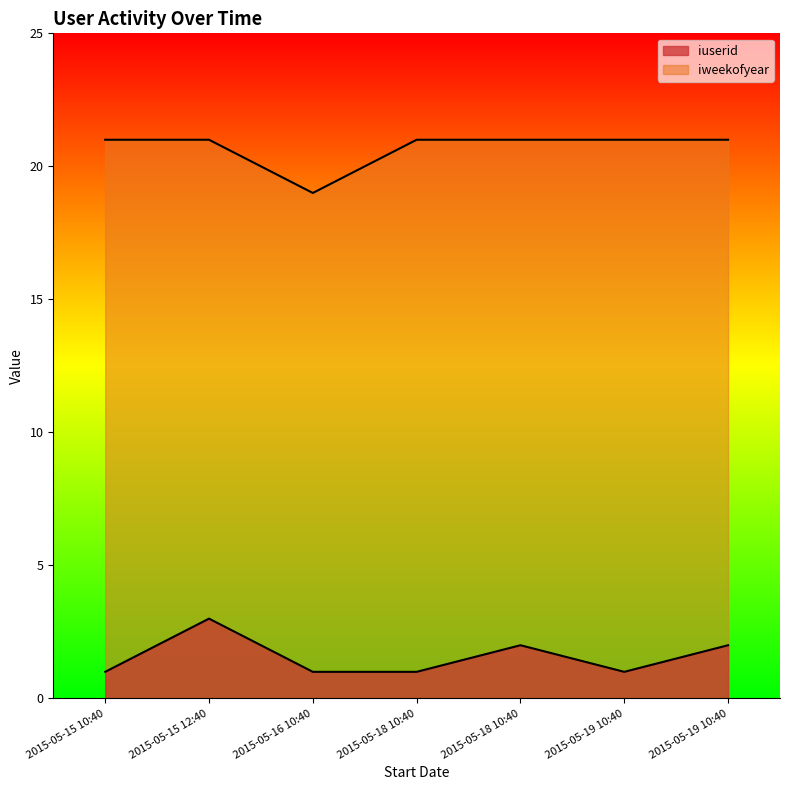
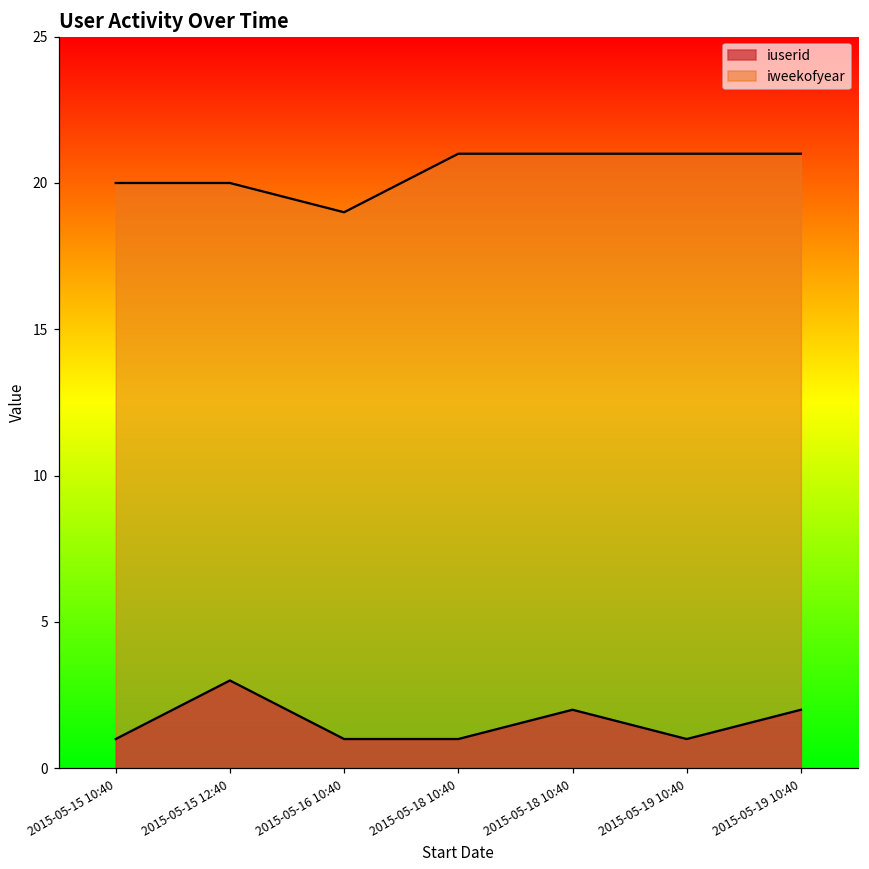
iweekofyear, 2015-05-15 10:40: 21 -> 20
iweekofyear, 2015-05-15 12:40: 21 -> 20
